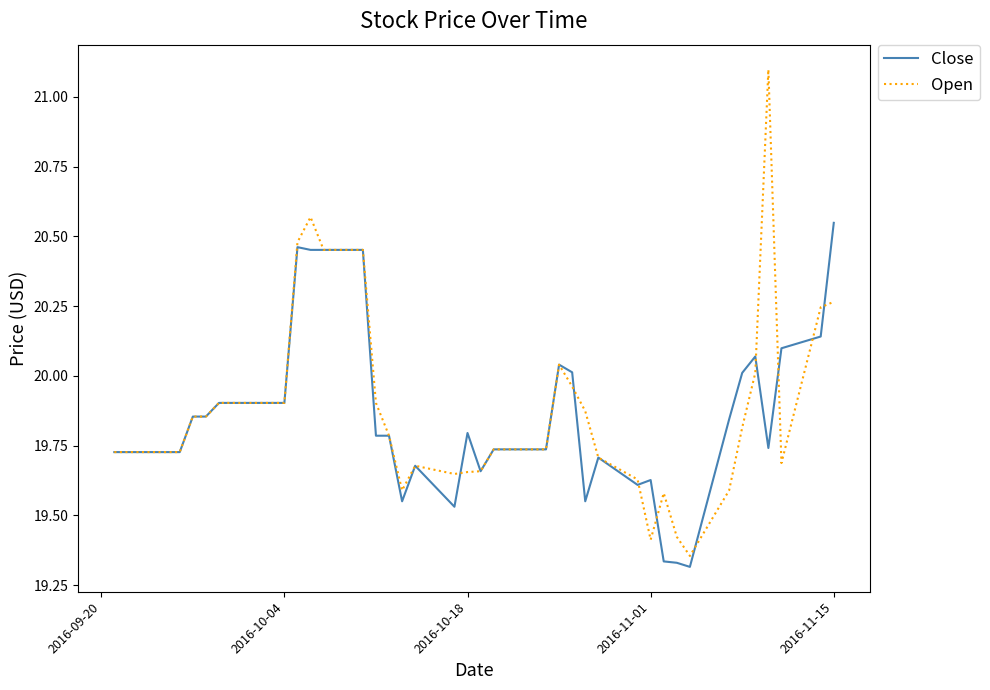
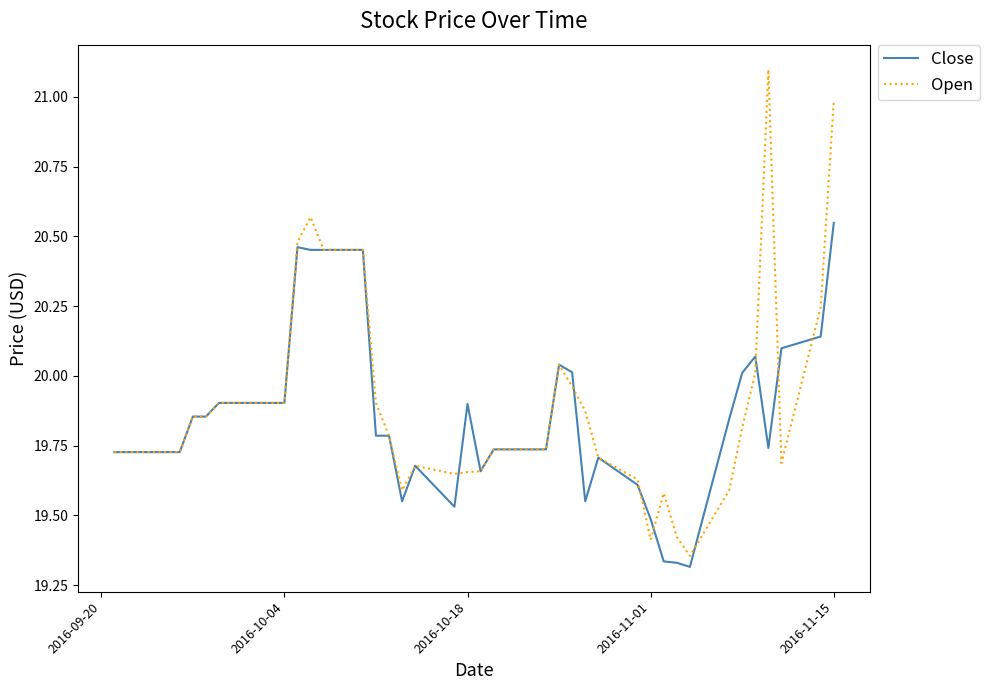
Close, 2016-10-18: 19.80 -> 19.90
Close, 2016-11-01: 19.63 -> 19.49
Open, 2016-11-15: 20.27 -> 20.99
